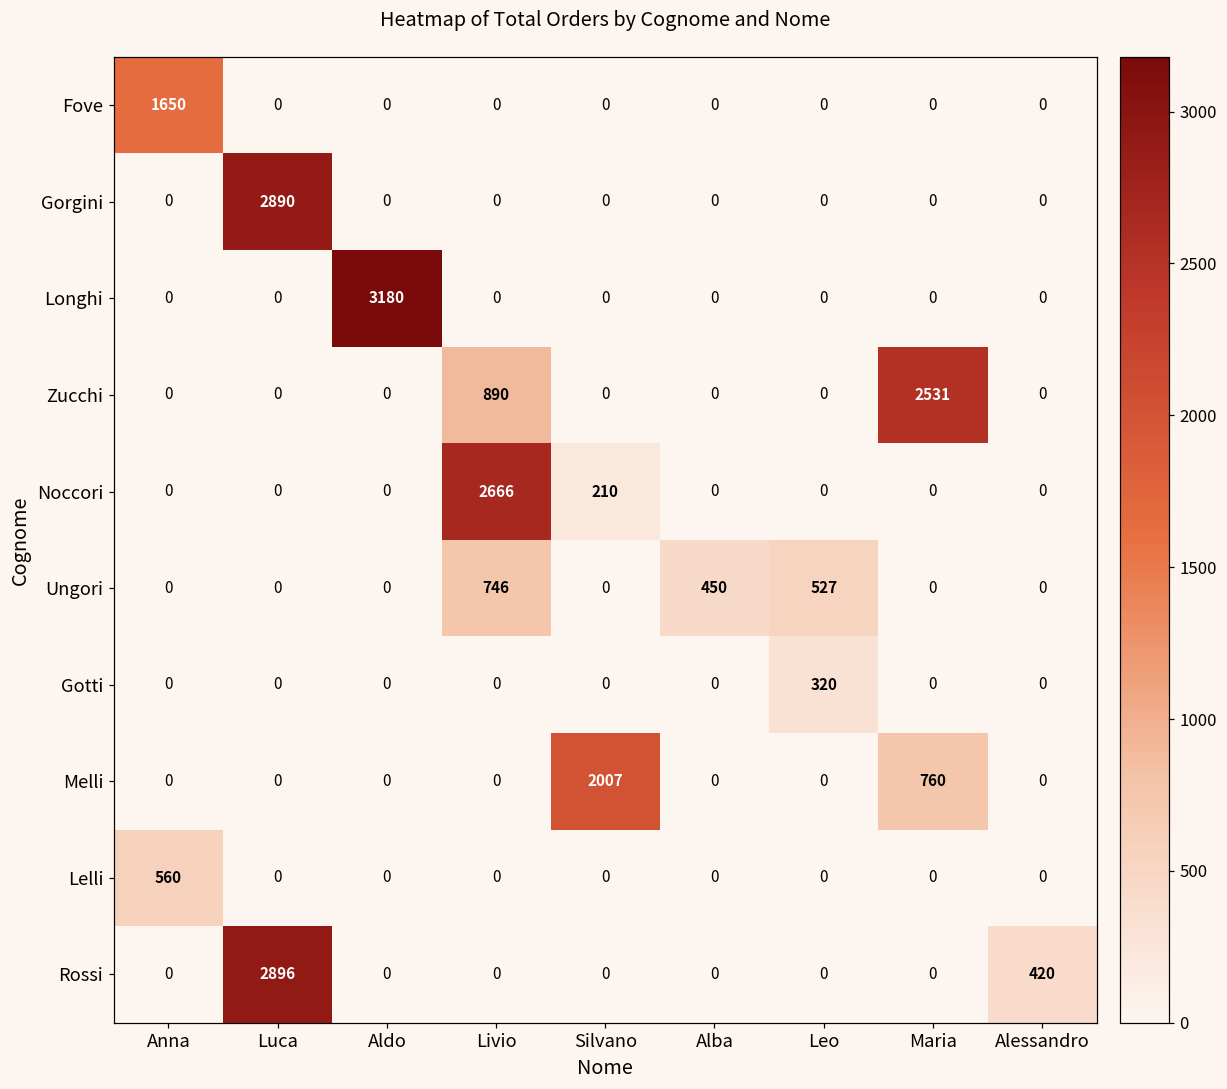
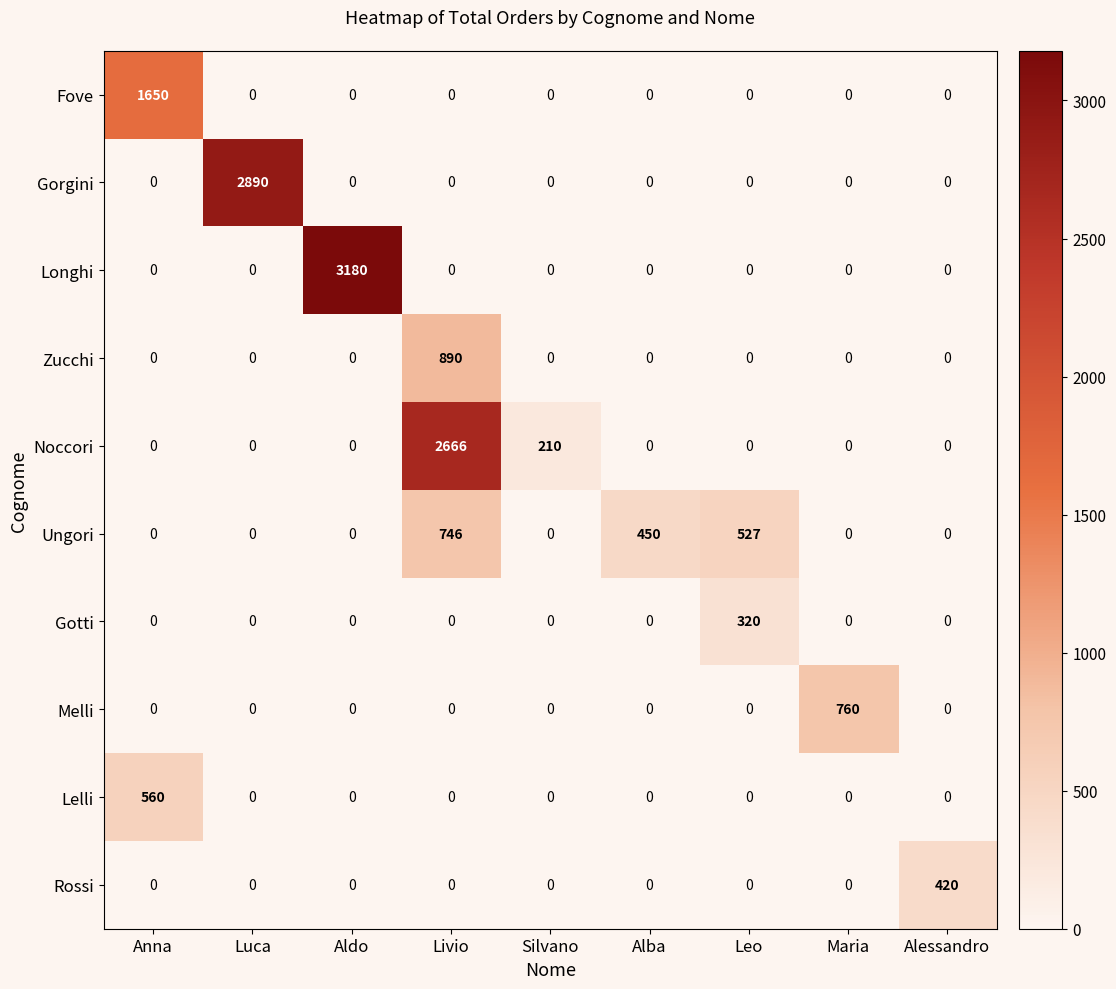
Zucchi, Maria: 2531 -> 0
Melli, Silvano: 2007 -> 0
Rossi, Luca: 2896 -> 0
